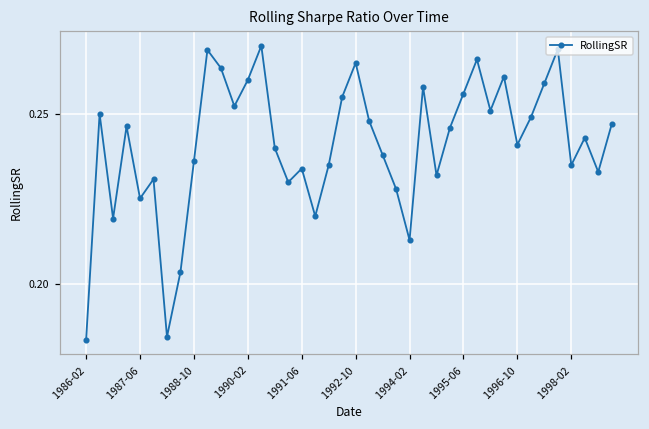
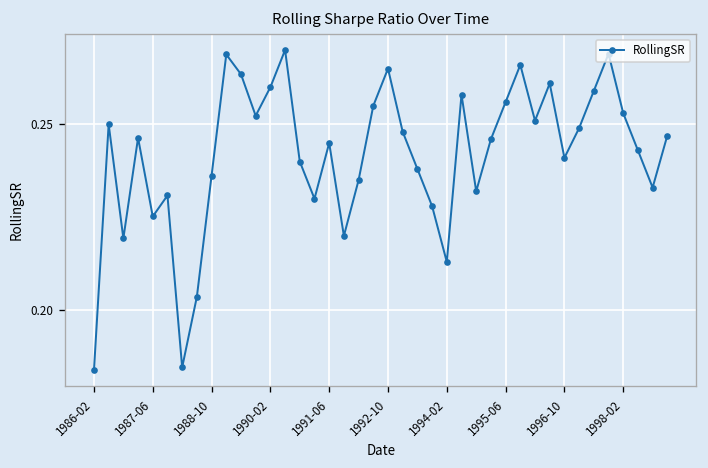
1991-06: 0.234 -> 0.245
1998-02: 0.235 -> 0.253
